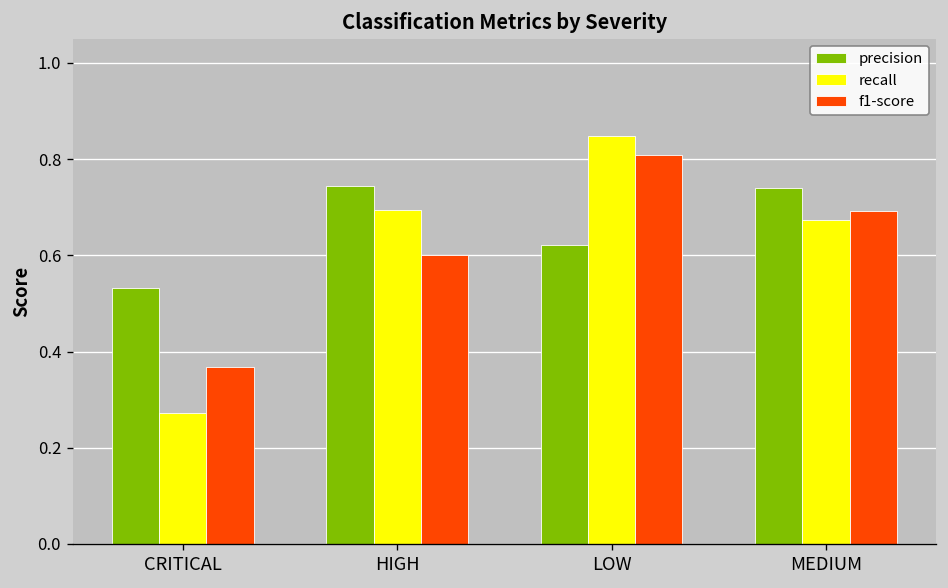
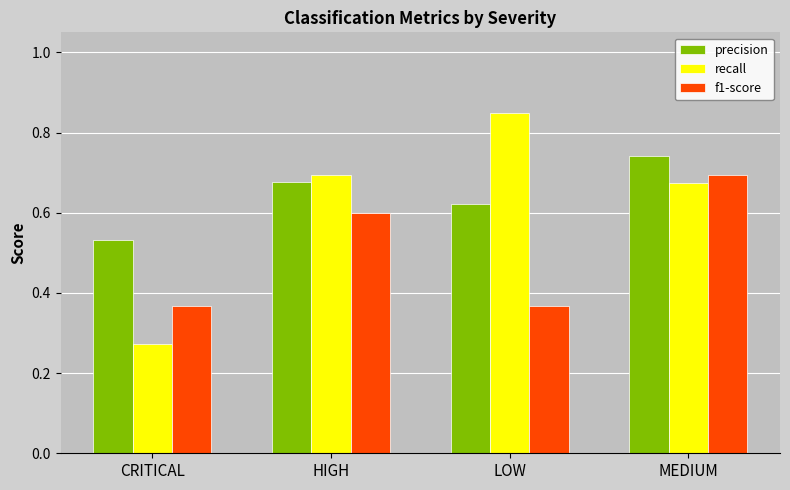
precision, HIGH: 0.74 -> 0.68
f1-score, LOW: 0.81 -> 0.37
